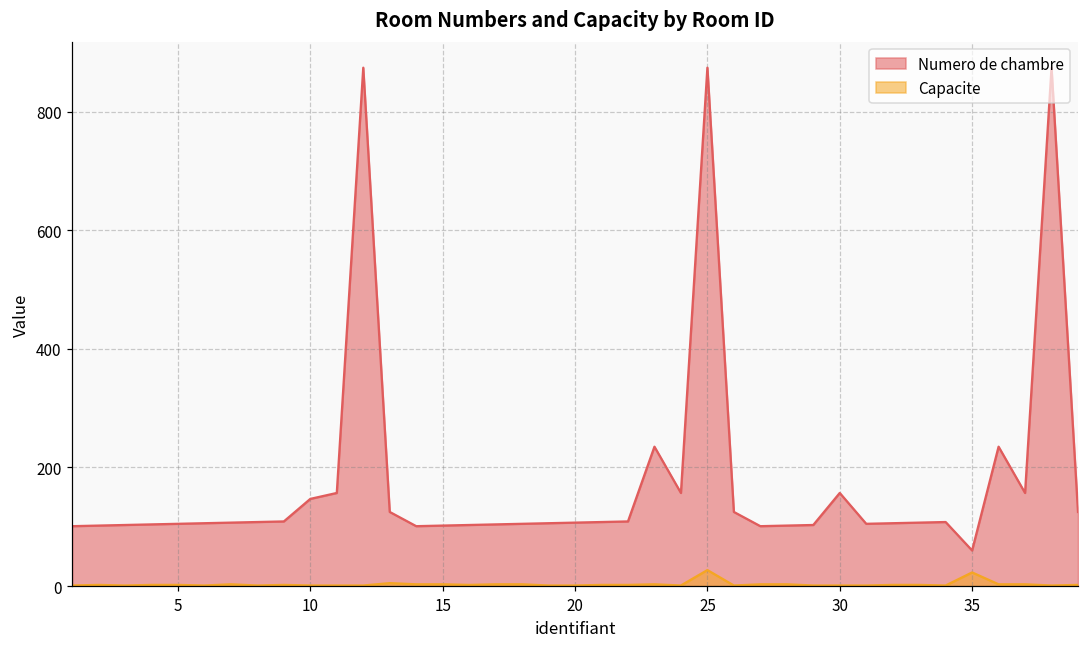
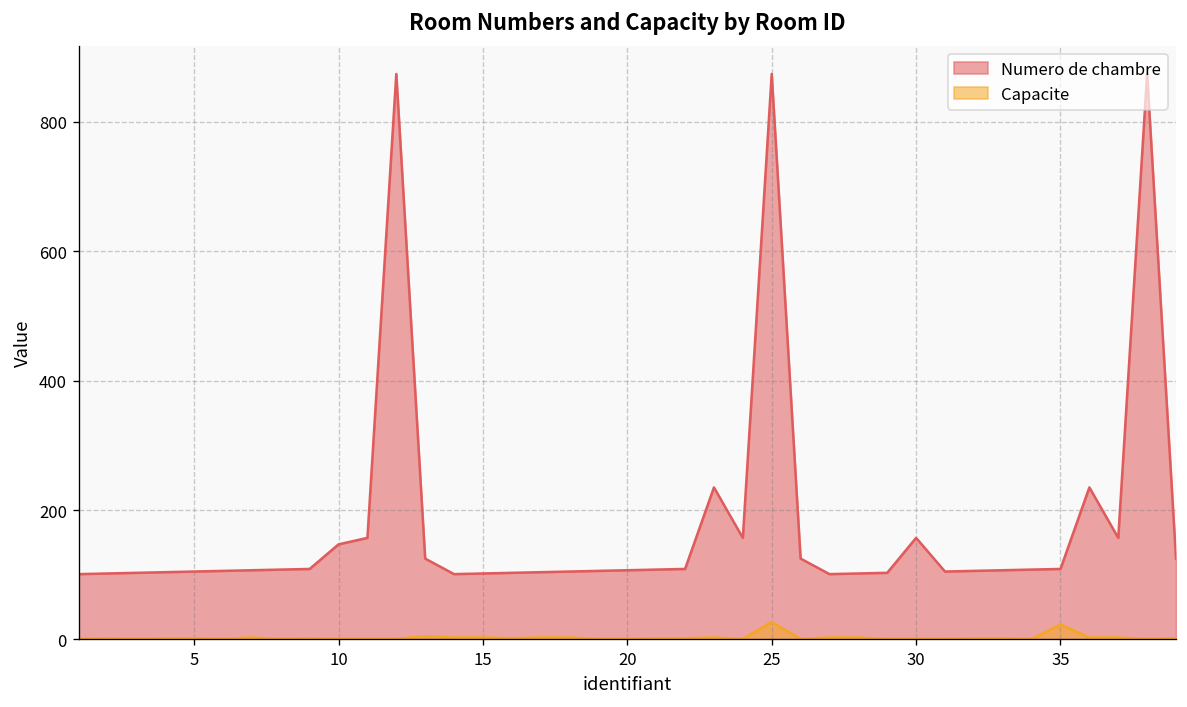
Numero de chambre, 35: 60 -> 110
